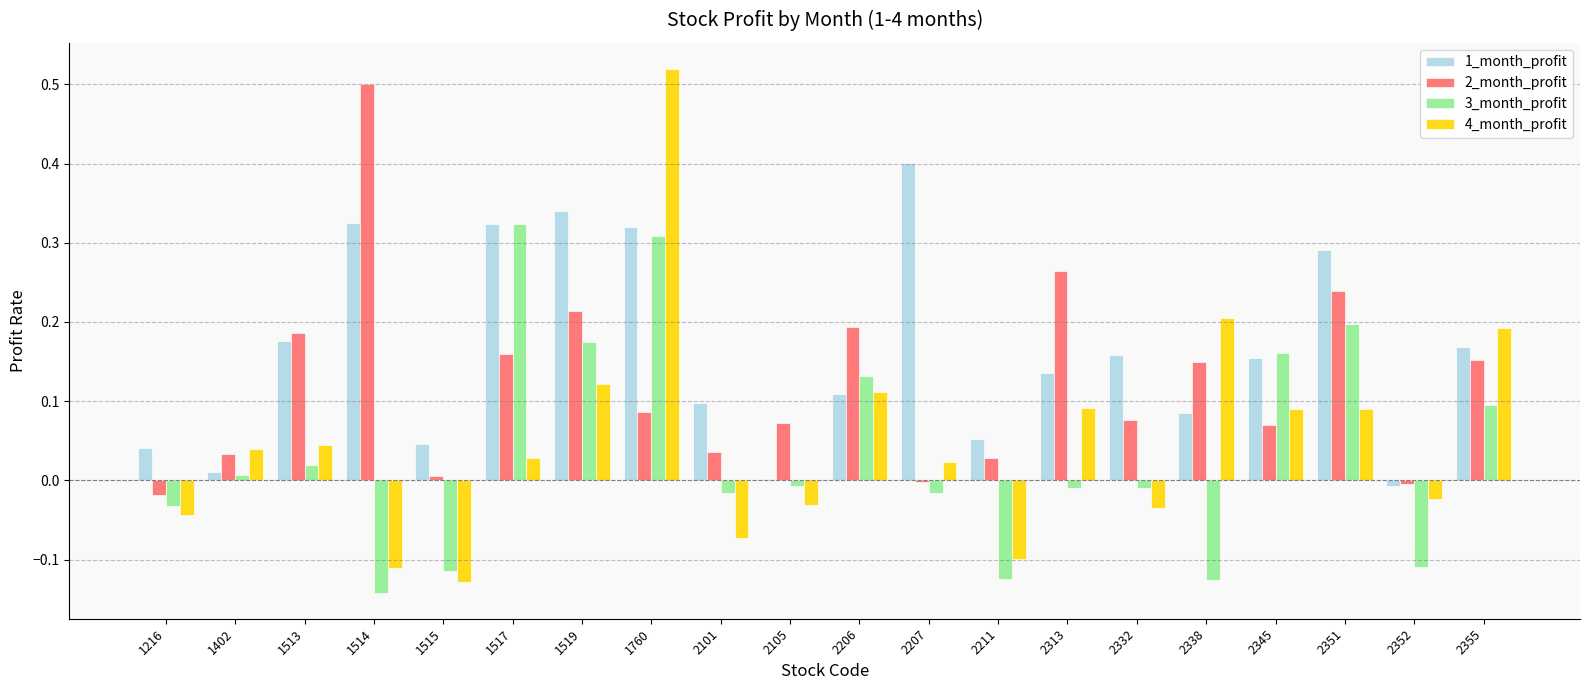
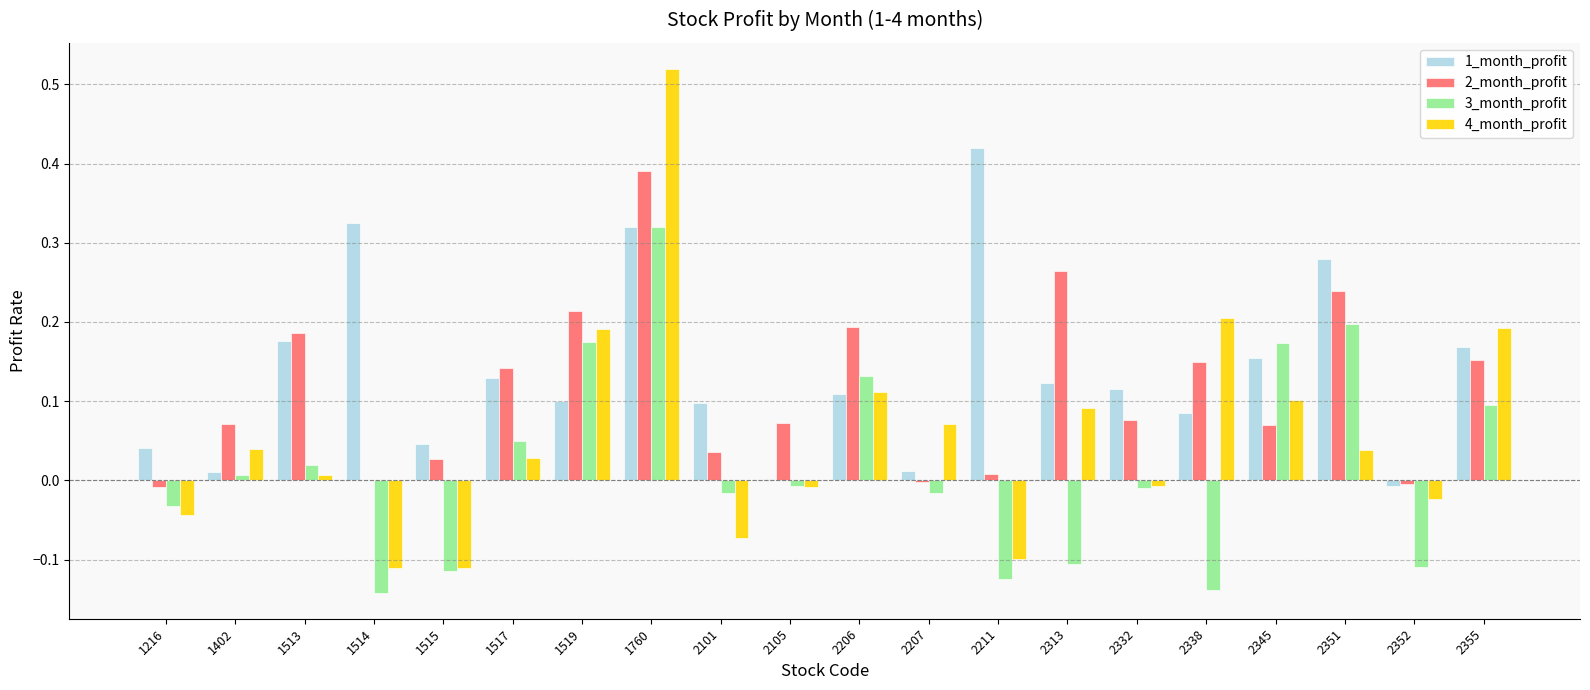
2_month_profit, 1216: -0.02 -> -0.01
2_month_profit, 1402: 0.03 -> 0.07
4_month_profit, 1513: 0.04 -> 0.01
2_month_profit, 1514: 0.5 -> 0.0
2_month_profit, 1515: 0.01 -> 0.03
4_month_profit, 1515: -0.13 -> -0.11
1_month_profit, 1517: 0.32 -> 0.13
2_month_profit, 1517: 0.16 -> 0.14
3_month_profit, 1517: 0.32 -> 0.05
1_month_profit, 1519: 0.34 -> 0.10
4_month_profit, 1519: 0.12 -> 0.19
2_month_profit, 1760: 0.09 -> 0.39
3_month_profit, 1760: 0.31 -> 0.32
4_month_profit, 2105: -0.03 -> -0.01
1_month_profit, 2207: 0.40 -> 0.01
4_month_profit, 2207: 0.02 -> 0.07
1_month_profit, 2211: 0.05 -> 0.42
2_month_profit, 2211: 0.03 -> 0.01
1_month_profit, 2313: 0.14 -> 0.12
3_month_profit, 2313: -0.01 -> -0.11
1_month_profit, 2332: 0.16 -> 0.12
4_month_profit, 2332: -0.04 -> -0.01
3_month_profit, 2338: -0.13 -> -0.14
3_month_profit, 2345: 0.16 -> 0.17
4_month_profit, 2345: 0.09 -> 0.10
1_month_profit, 2351: 0.29 -> 0.28
4_month_profit, 2351: 0.09 -> 0.04
